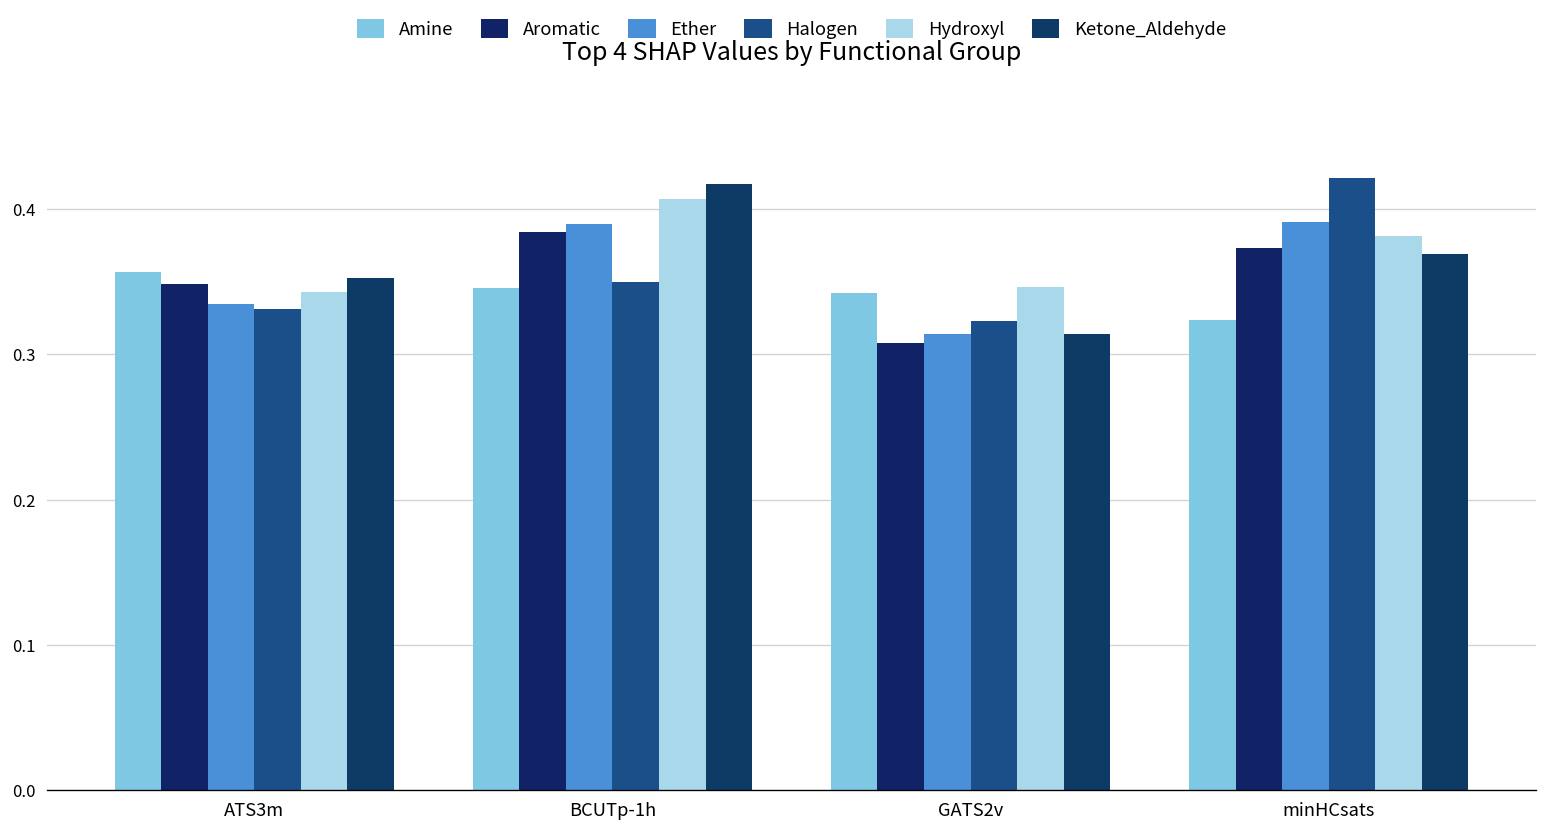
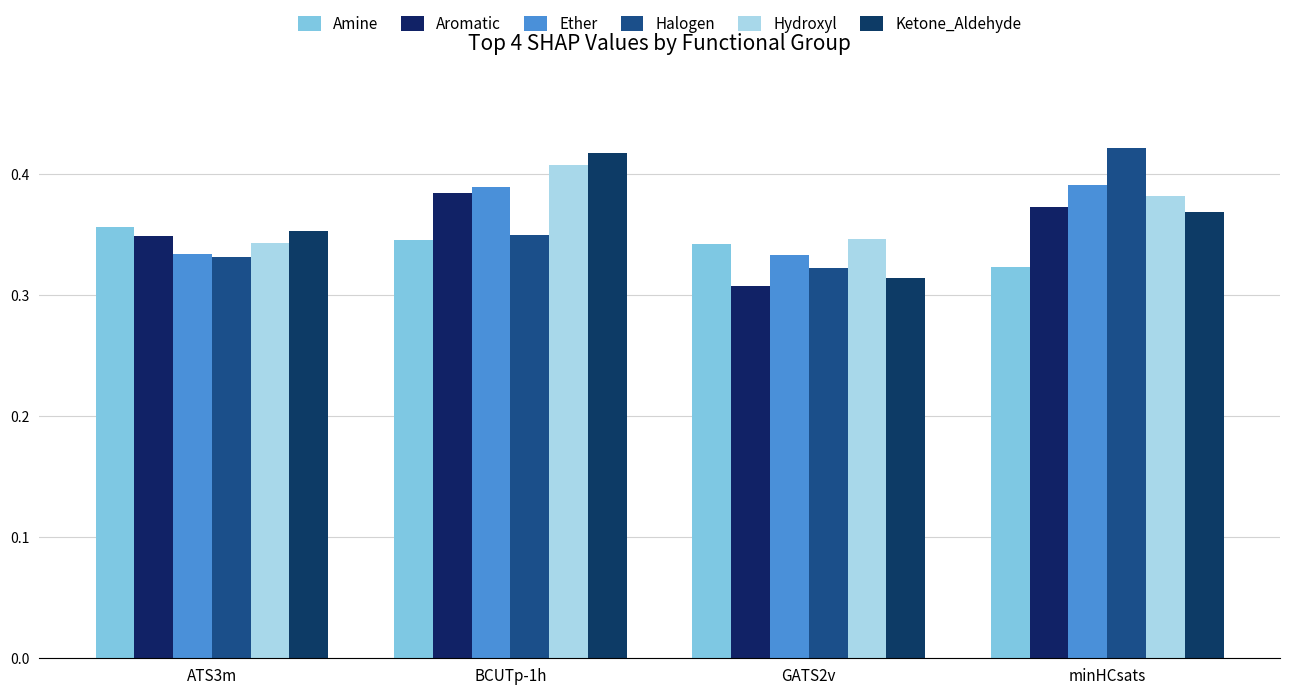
Ether, GATS2v: 0.314 -> 0.333
